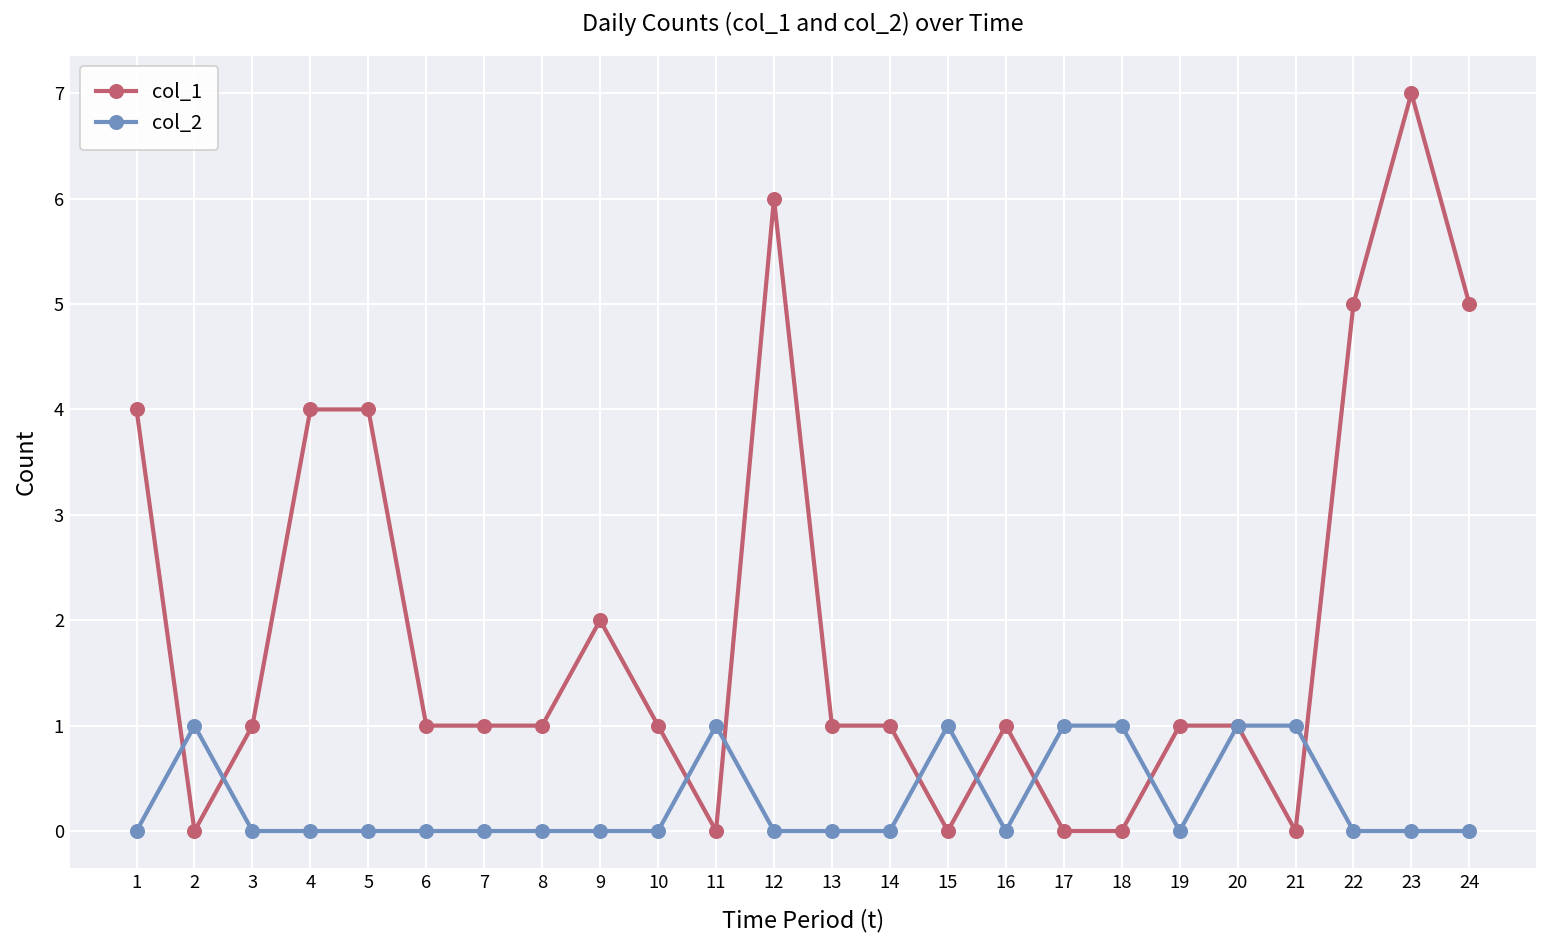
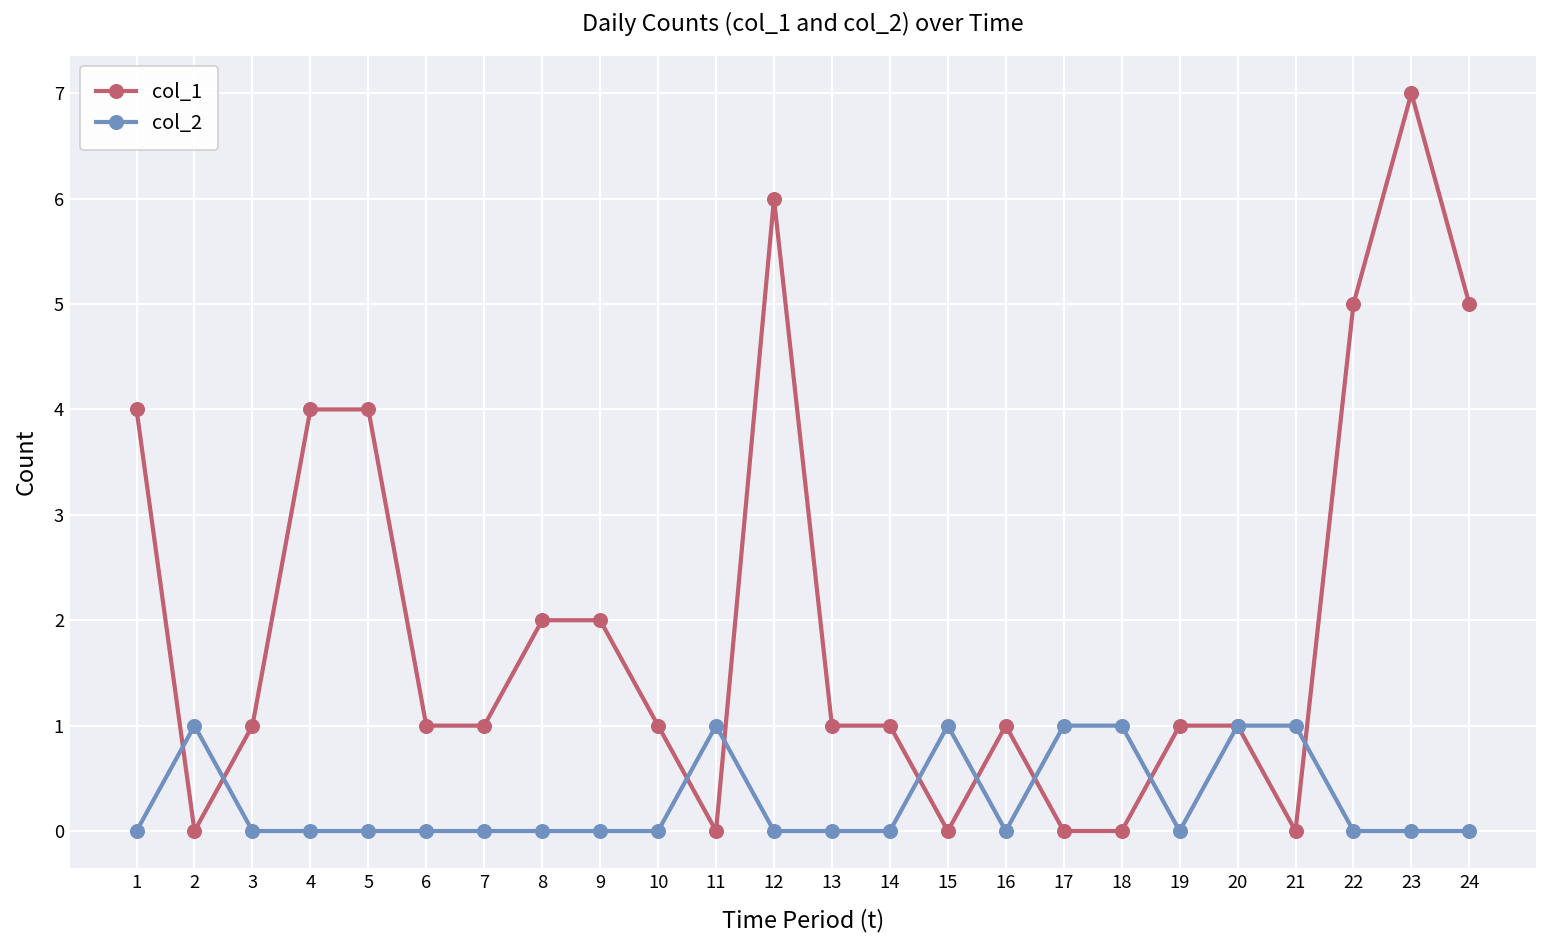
col_1, 8: 1 -> 2
